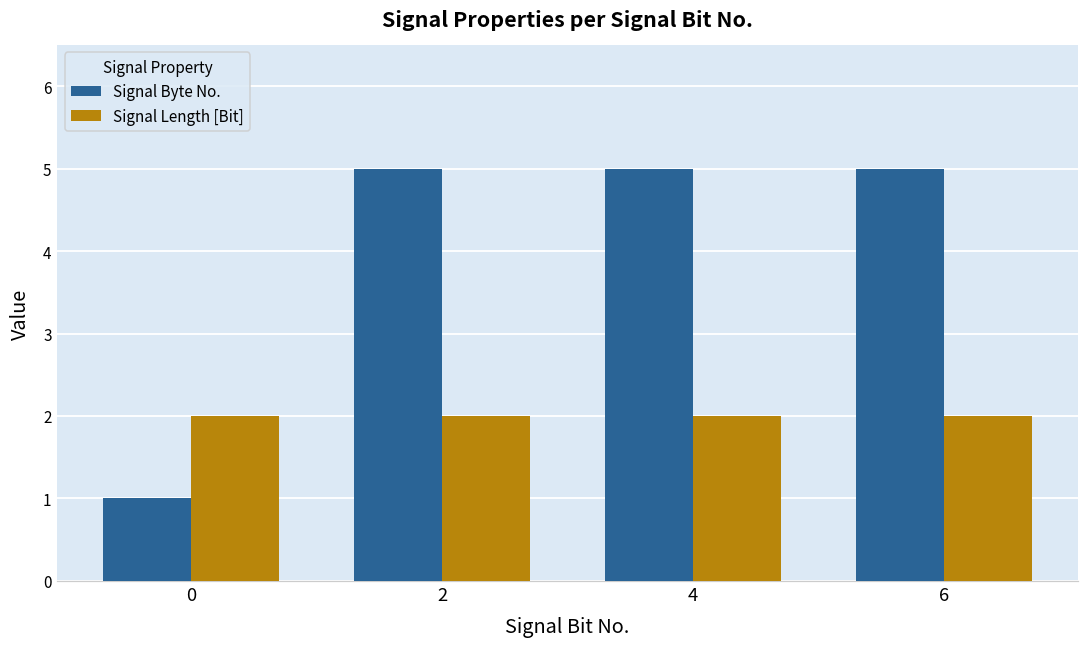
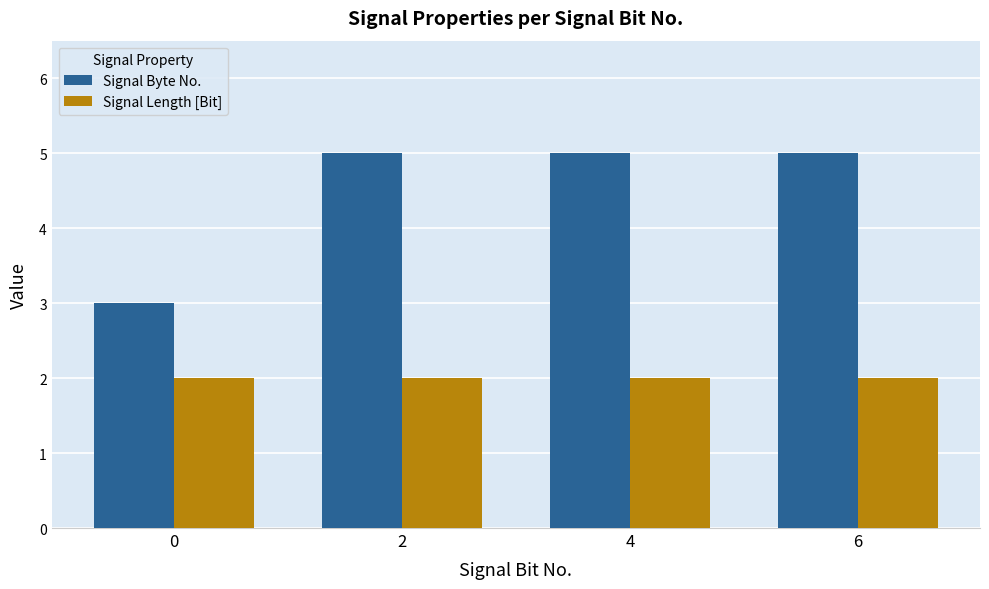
Signal Byte No., 0: 1 -> 3
